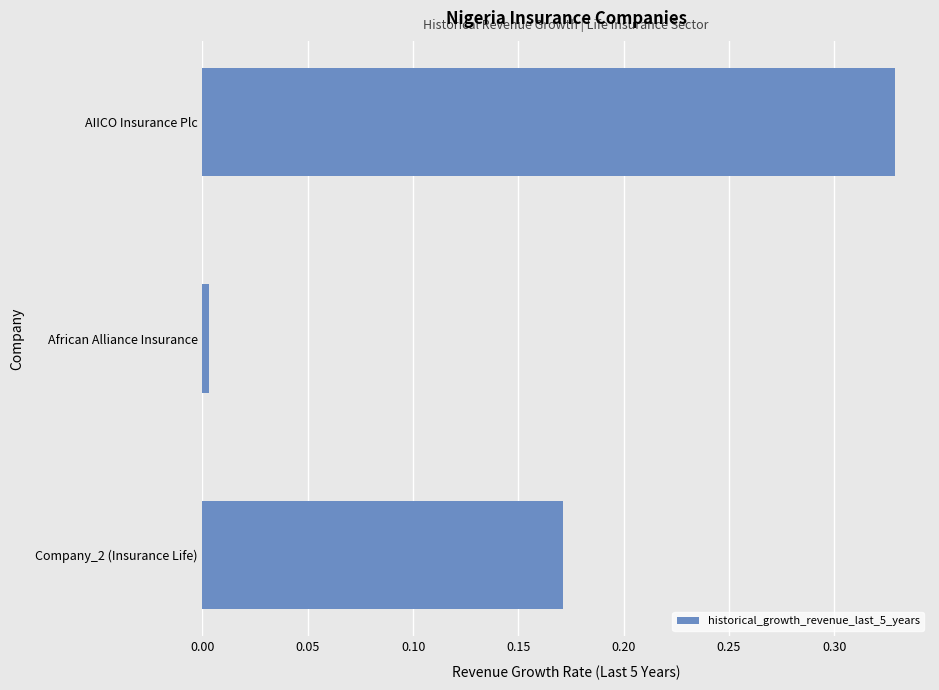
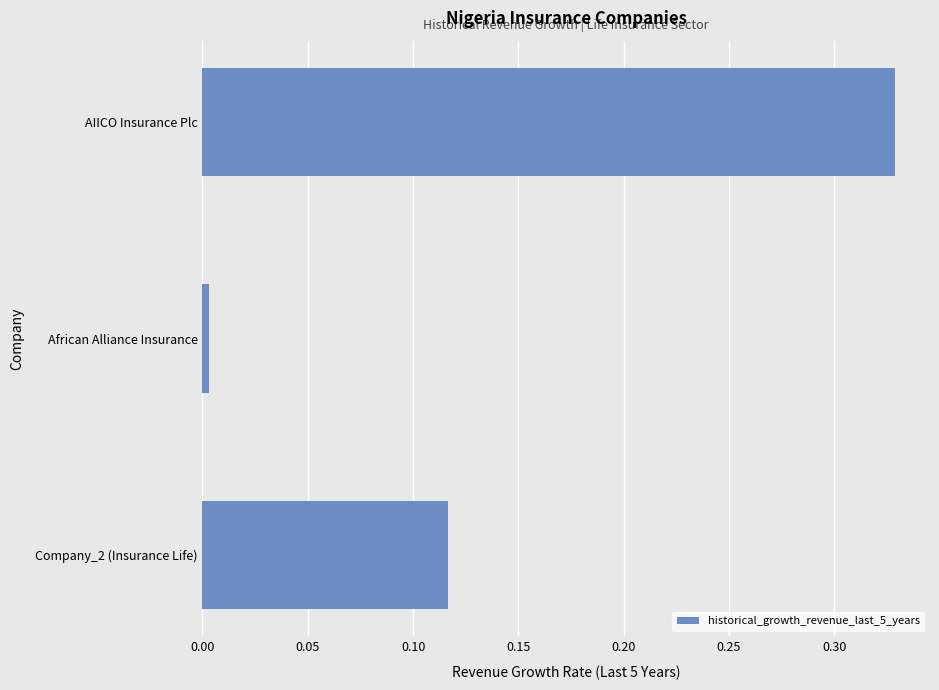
Company_2 (Insurance Life): 0.171 -> 0.117
